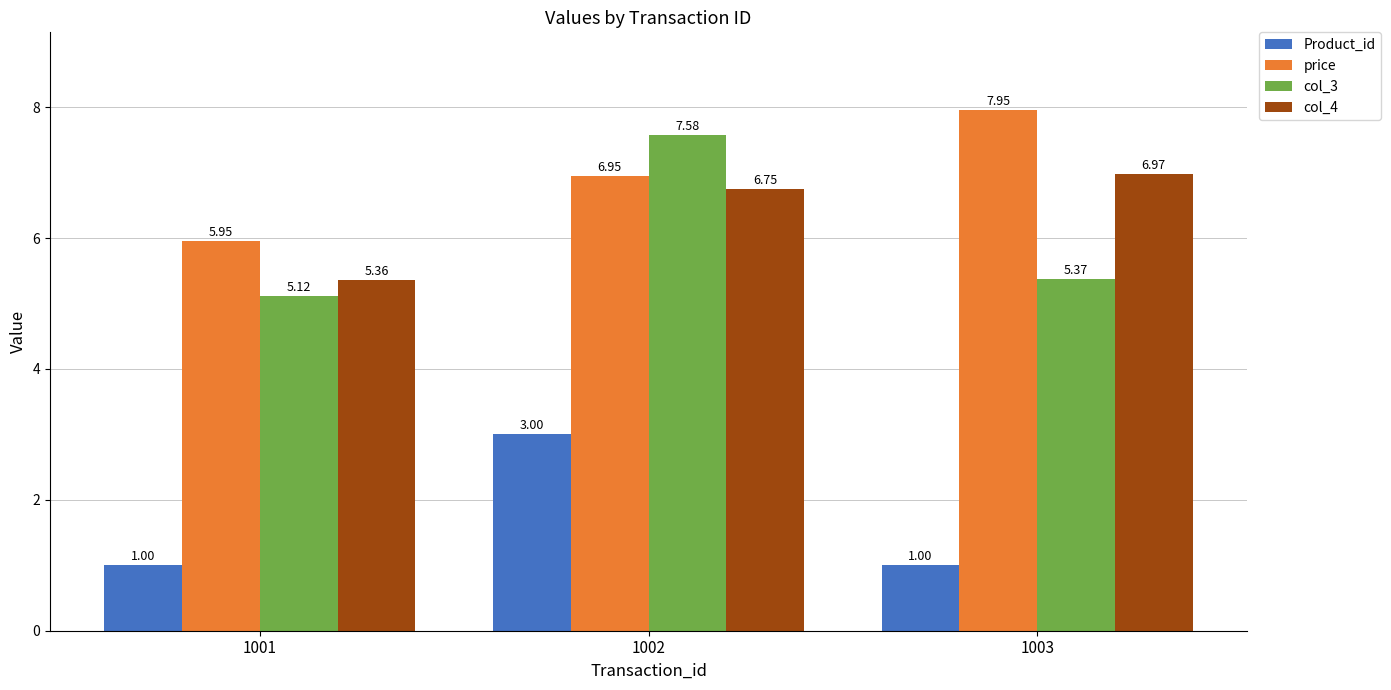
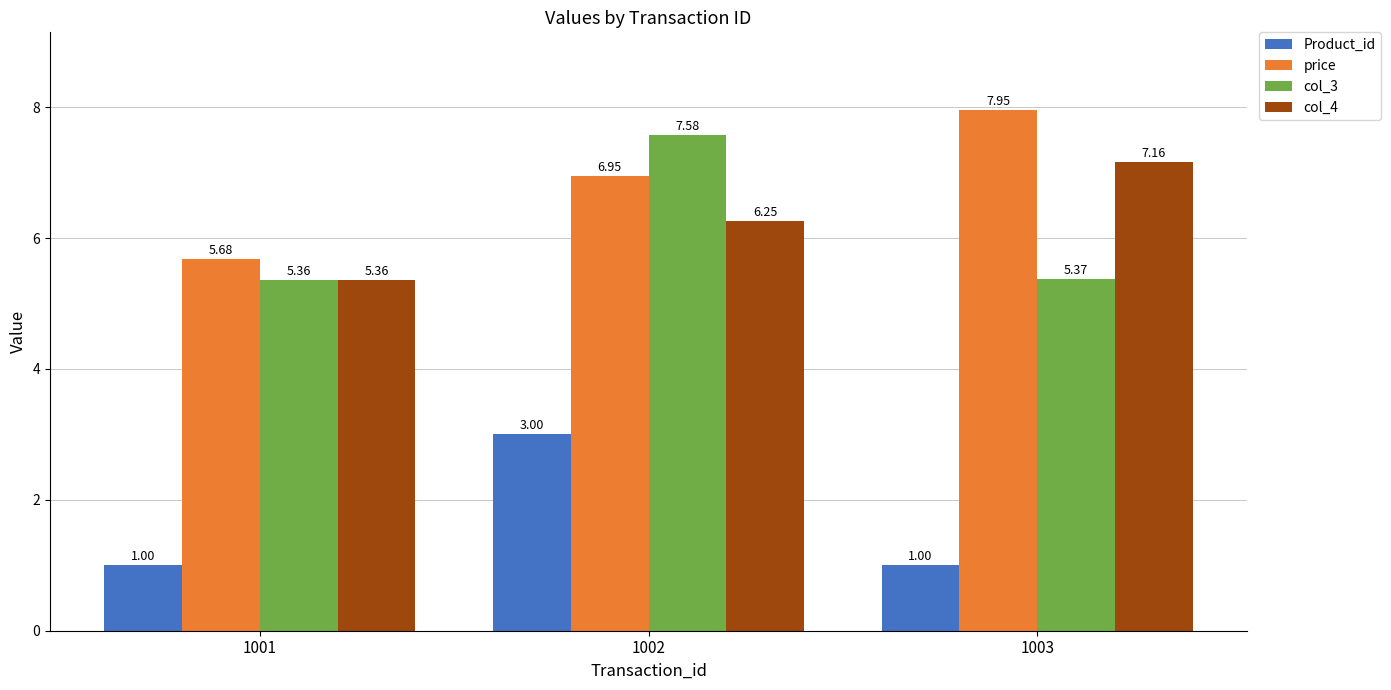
price, 1001: 5.95 -> 5.68
col_3, 1001: 5.12 -> 5.36
col_4, 1002: 6.75 -> 6.25
col_4, 1003: 6.97 -> 7.16
